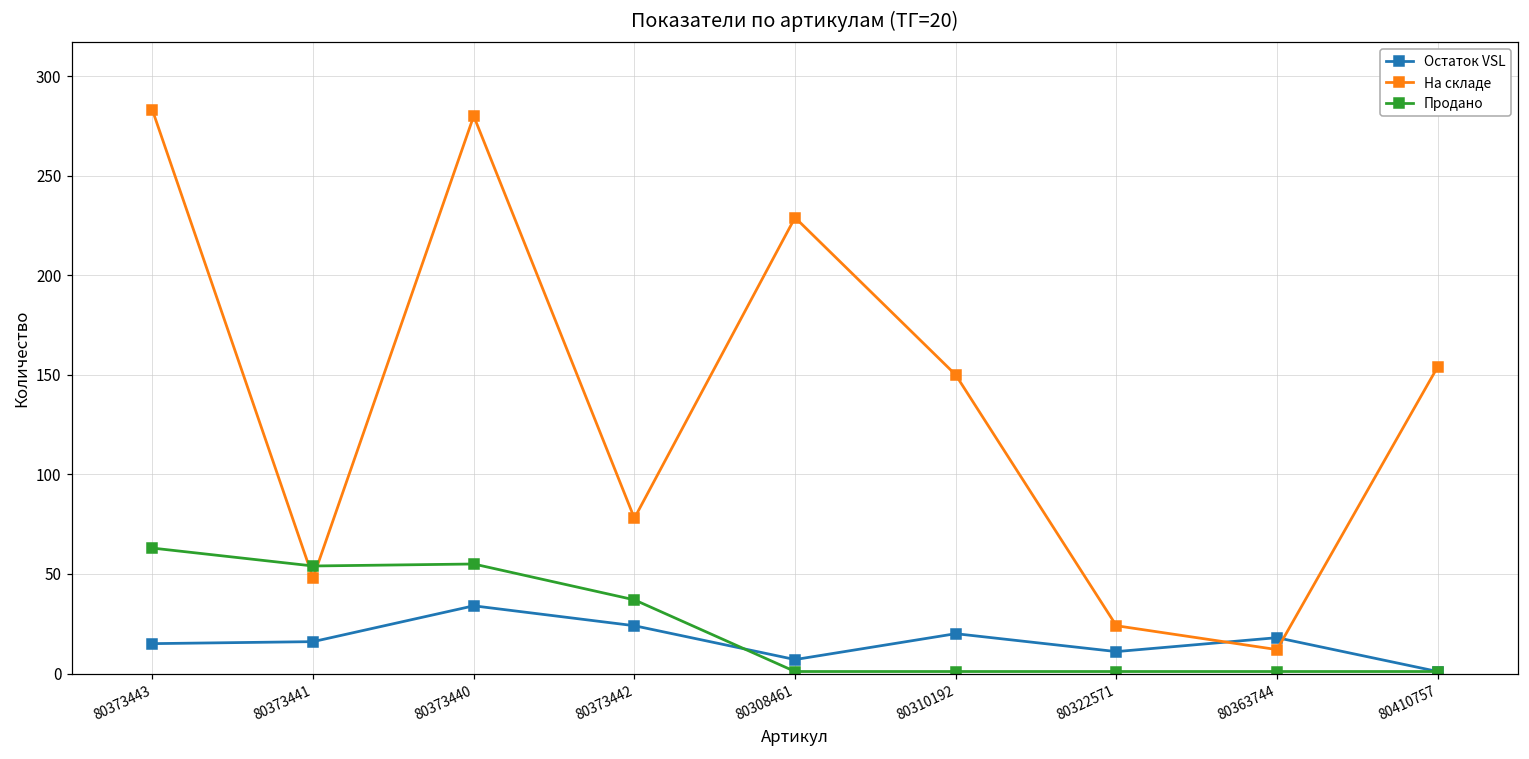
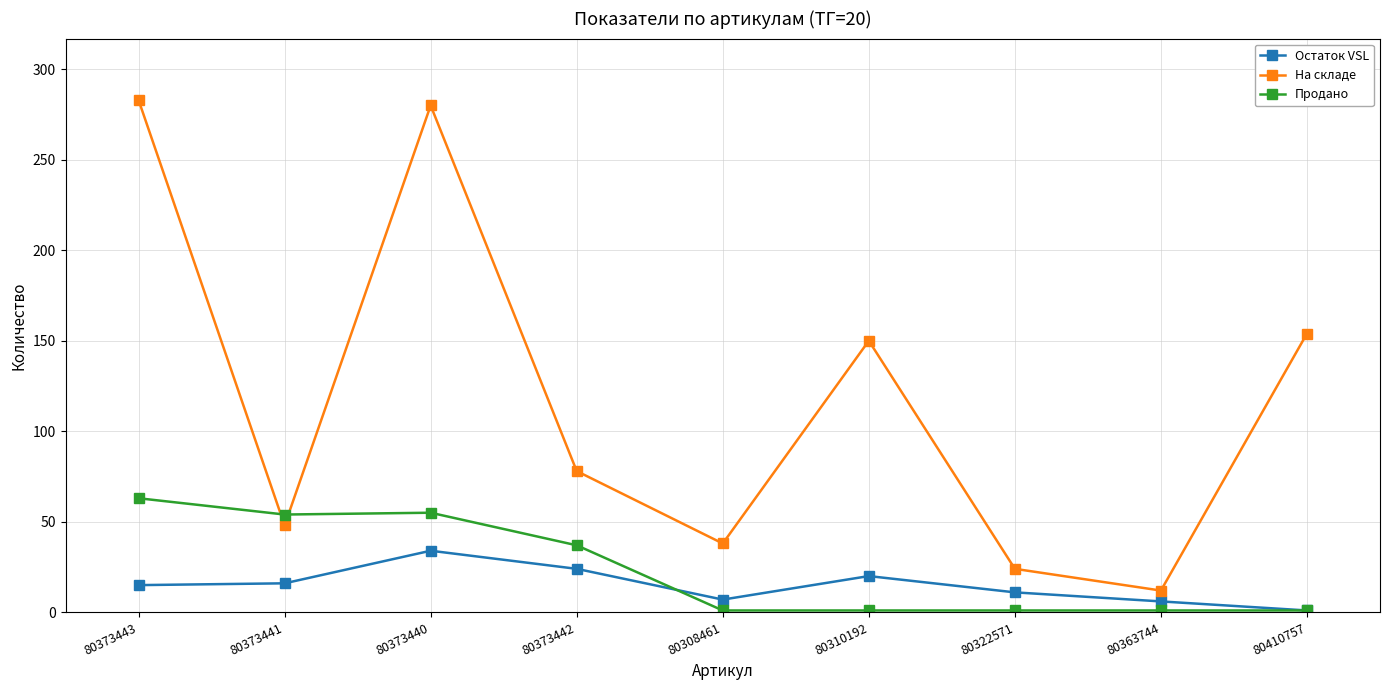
На складе, 80308461: 229 -> 38
Остаток VSL, 80363744: 18 -> 6
